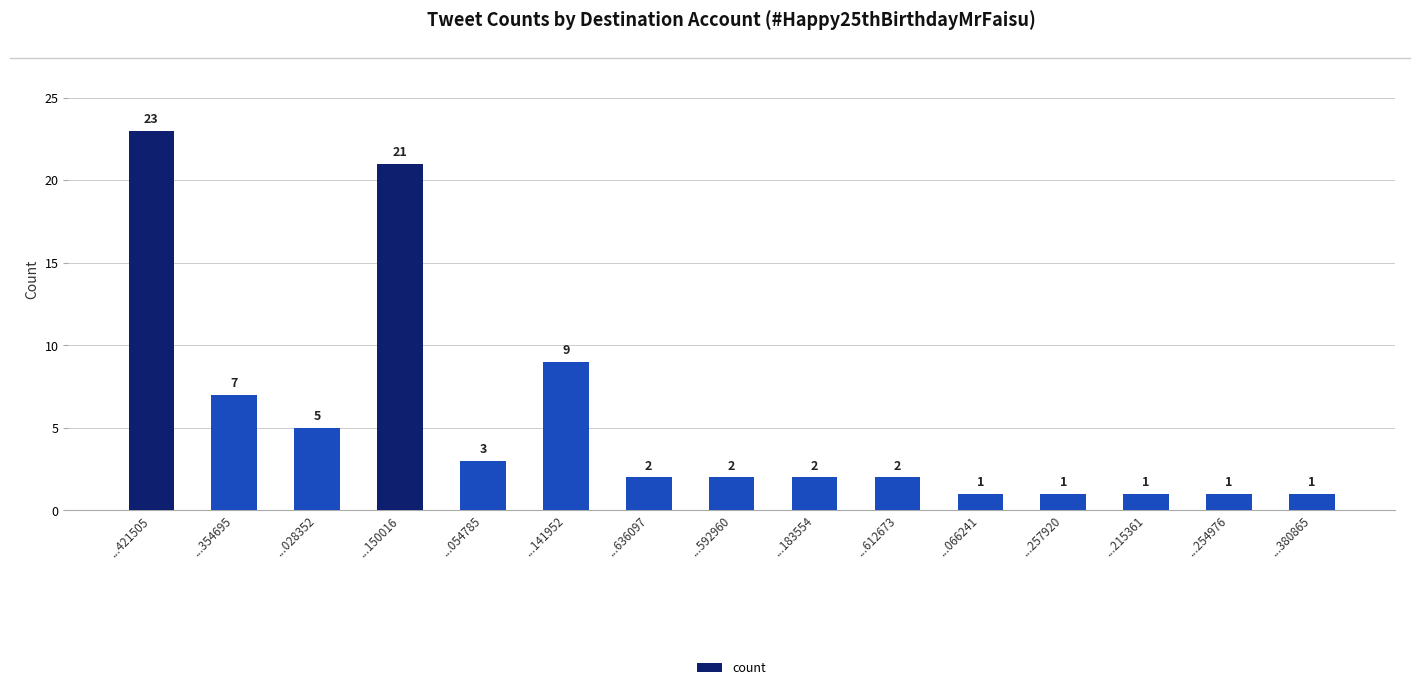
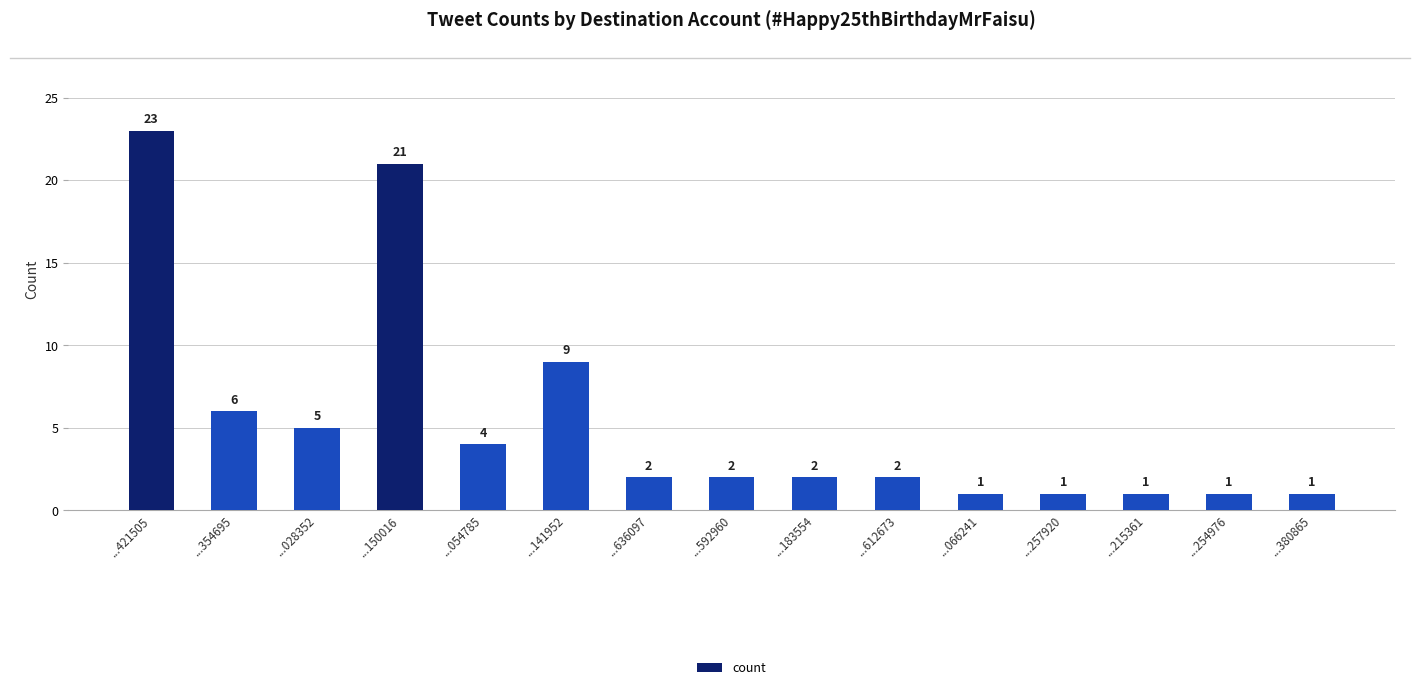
...354695: 7 -> 6
...054785: 3 -> 4
